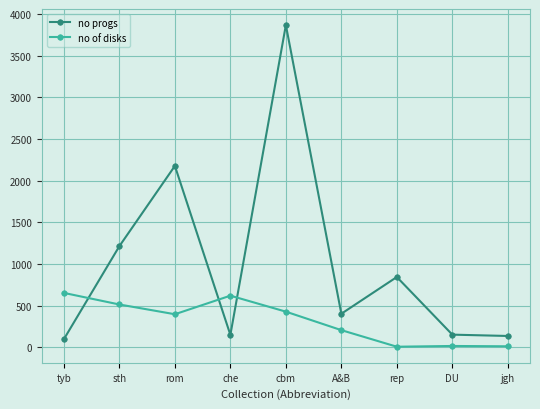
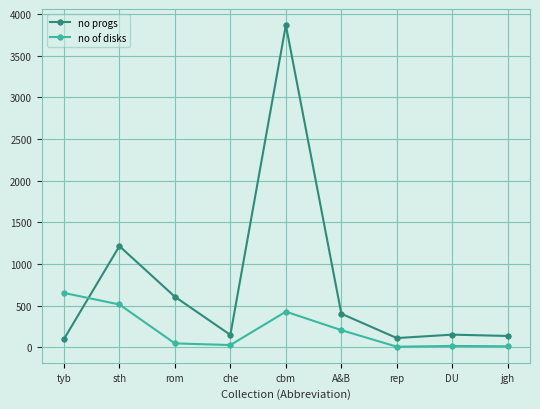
no progs, rom: 2200 -> 600
no of disks, rom: 400 -> 0
no of disks, che: 600 -> 0
no progs, rep: 800 -> 100
